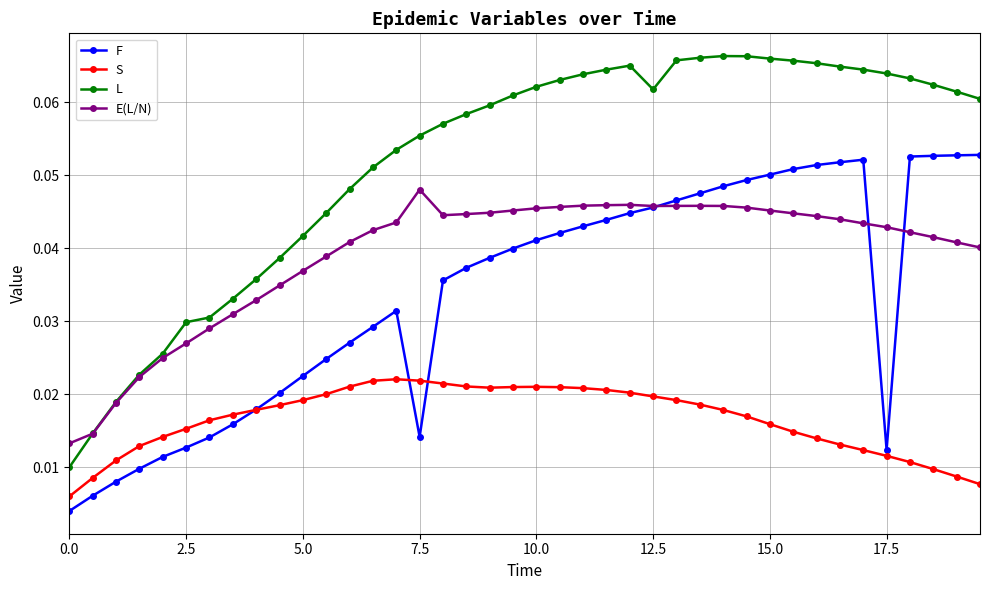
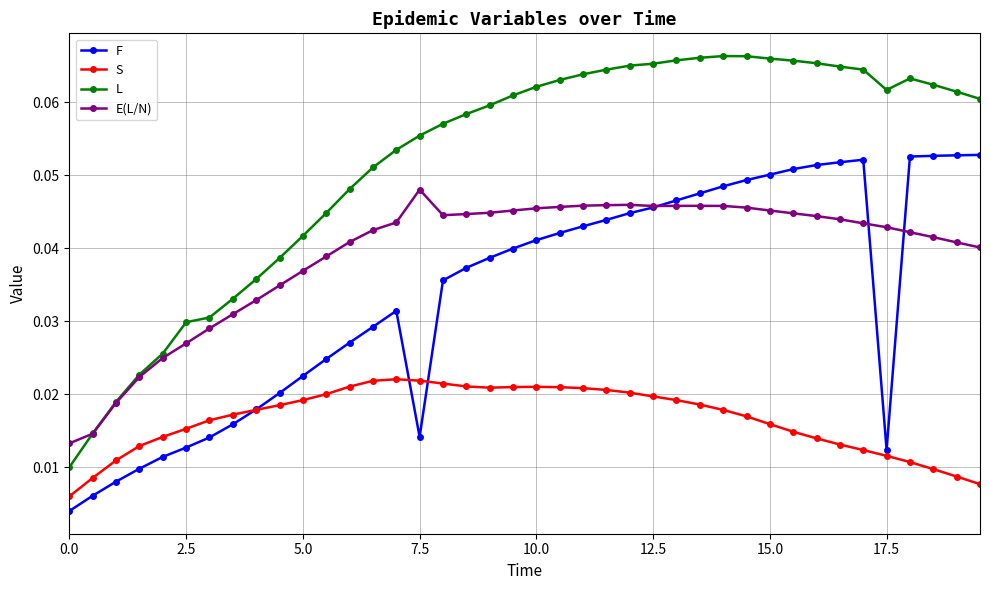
L, 12.5: 0.062 -> 0.065
L, 17.5: 0.064 -> 0.062
